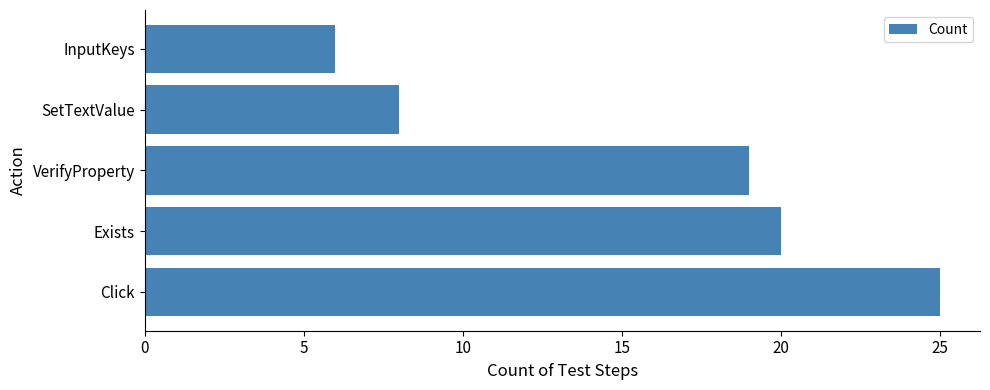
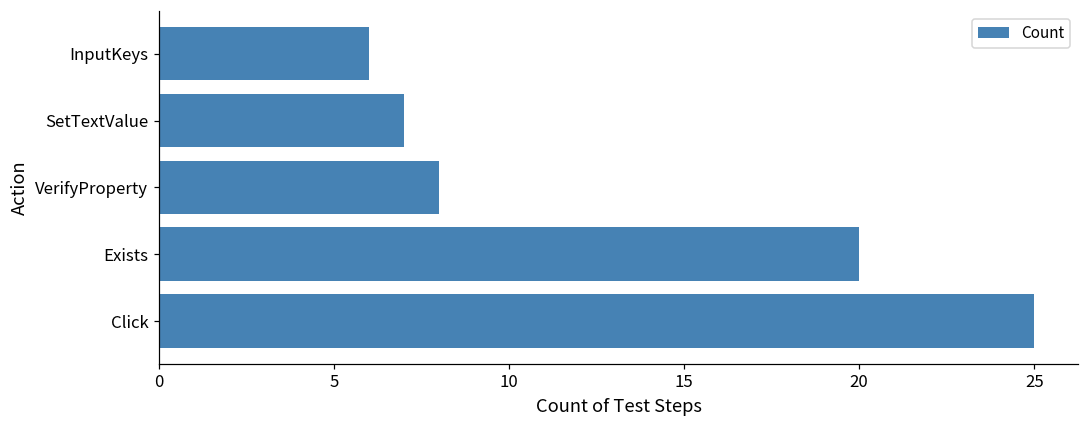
SetTextValue: 8 -> 7
VerifyProperty: 19 -> 8
